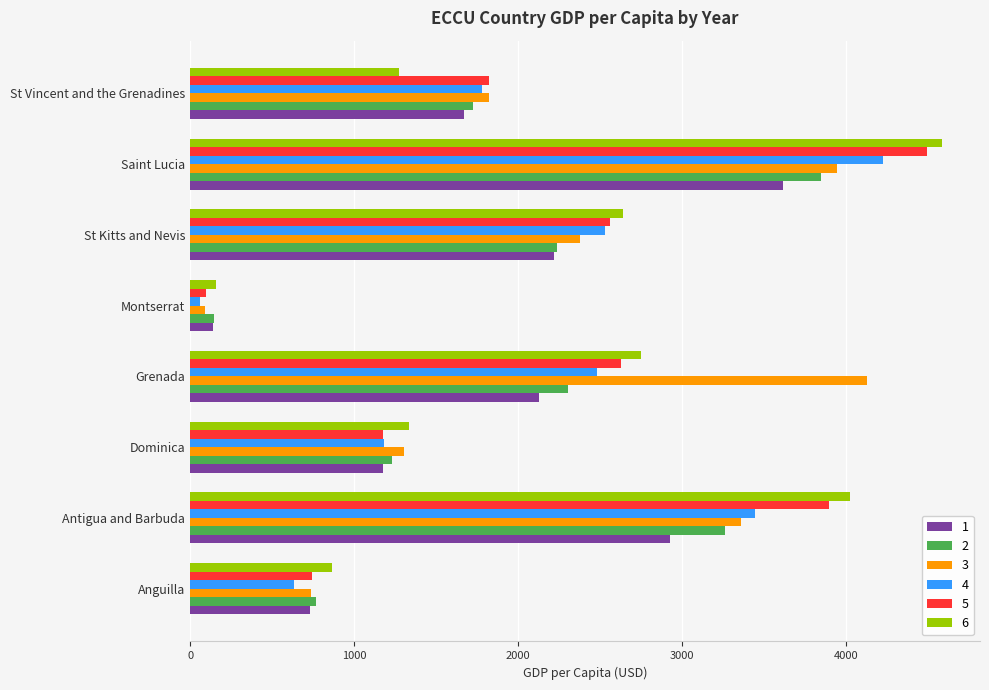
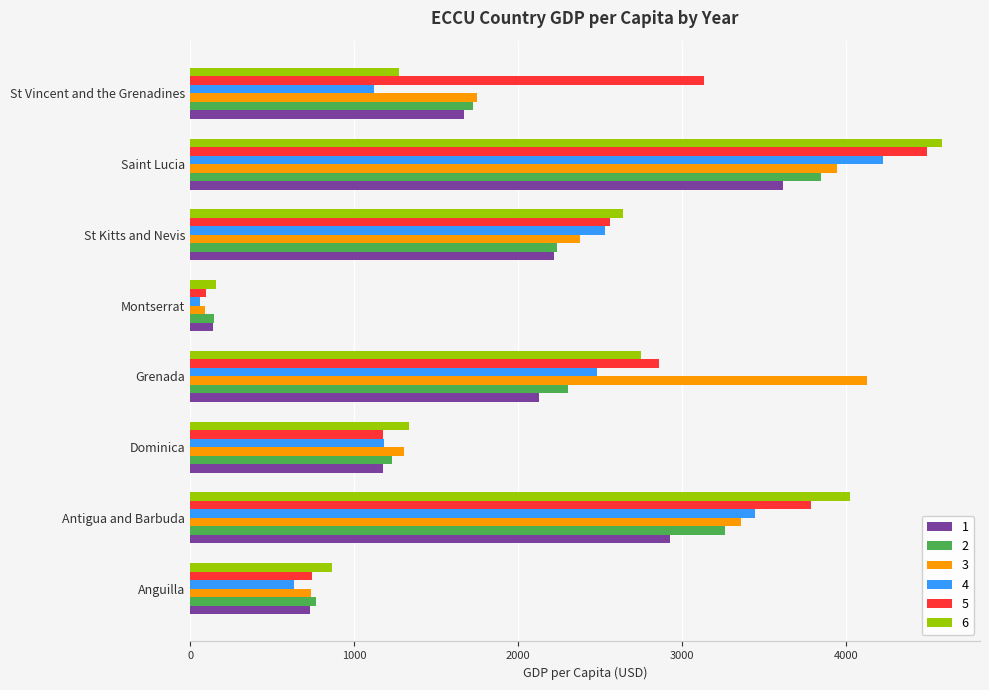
5, St Vincent and the Grenadines: 1820 -> 3130
4, St Vincent and the Grenadines: 1780 -> 1120
3, St Vincent and the Grenadines: 1820 -> 1750
5, Grenada: 2630 -> 2860
5, Antigua and Barbuda: 3900 -> 3780
